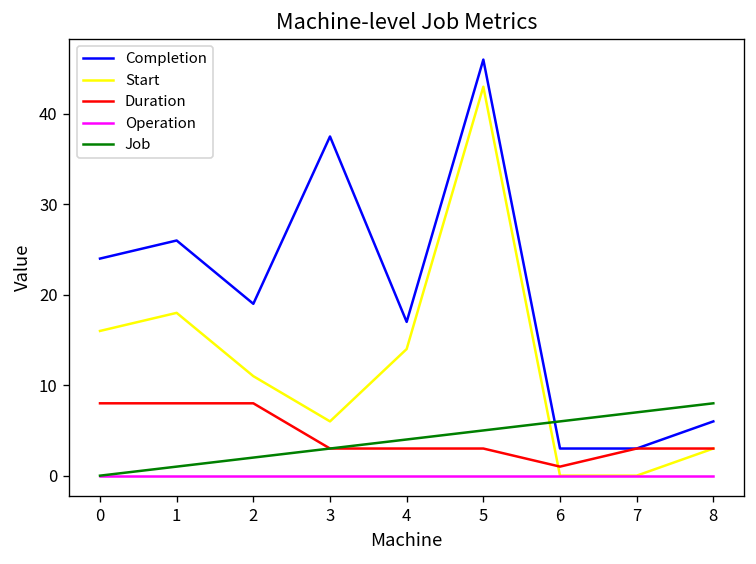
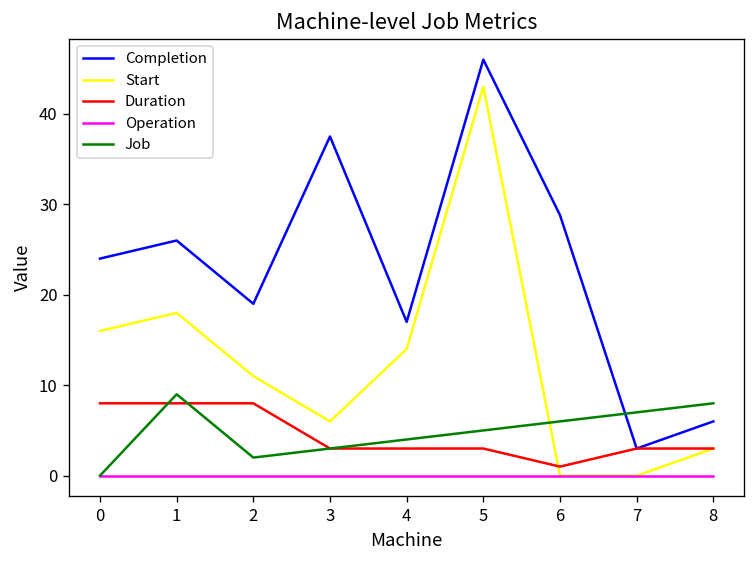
Job, 1: 1 -> 9
Completion, 6: 3 -> 29
